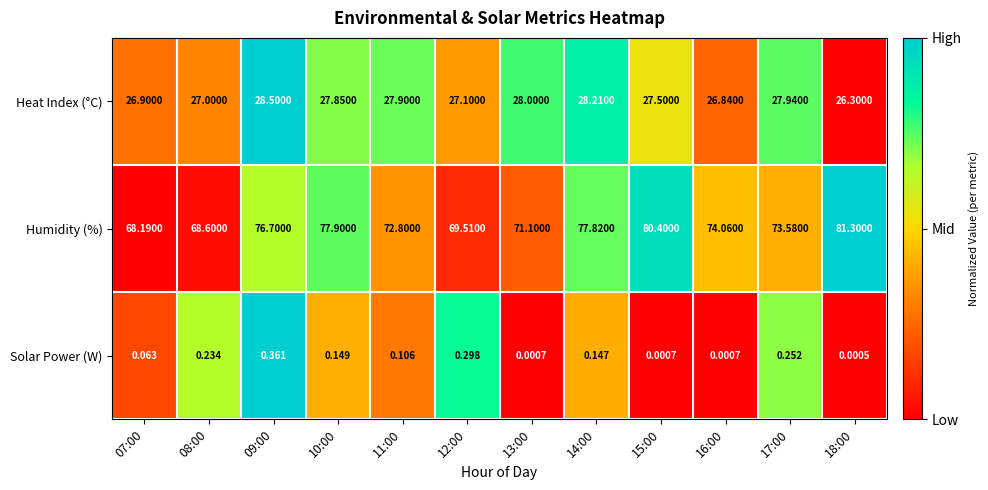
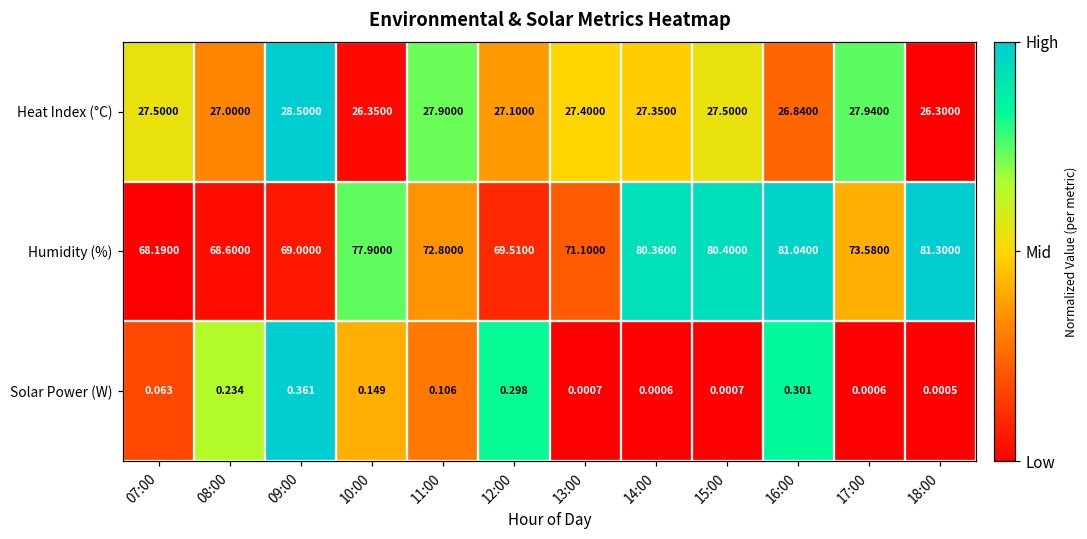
Heat Index (°C), 07:00: 26.9000 -> 27.5000
Heat Index (°C), 10:00: 27.8500 -> 26.3500
Heat Index (°C), 13:00: 28.0000 -> 27.4000
Heat Index (°C), 14:00: 28.2100 -> 27.3500
Humidity (%), 09:00: 76.7000 -> 69.0000
Humidity (%), 14:00: 77.8200 -> 80.3600
Humidity (%), 16:00: 74.0600 -> 81.0400
Solar Power (W), 14:00: 0.147 -> 0.0006
Solar Power (W), 16:00: 0.0007 -> 0.301
Solar Power (W), 17:00: 0.252 -> 0.0006
